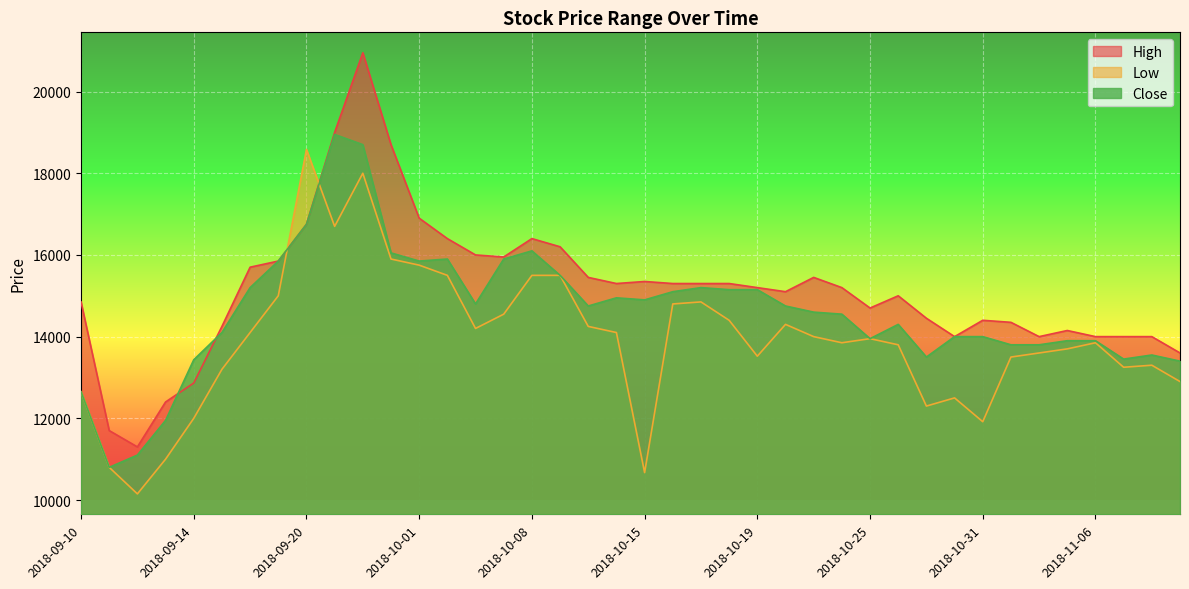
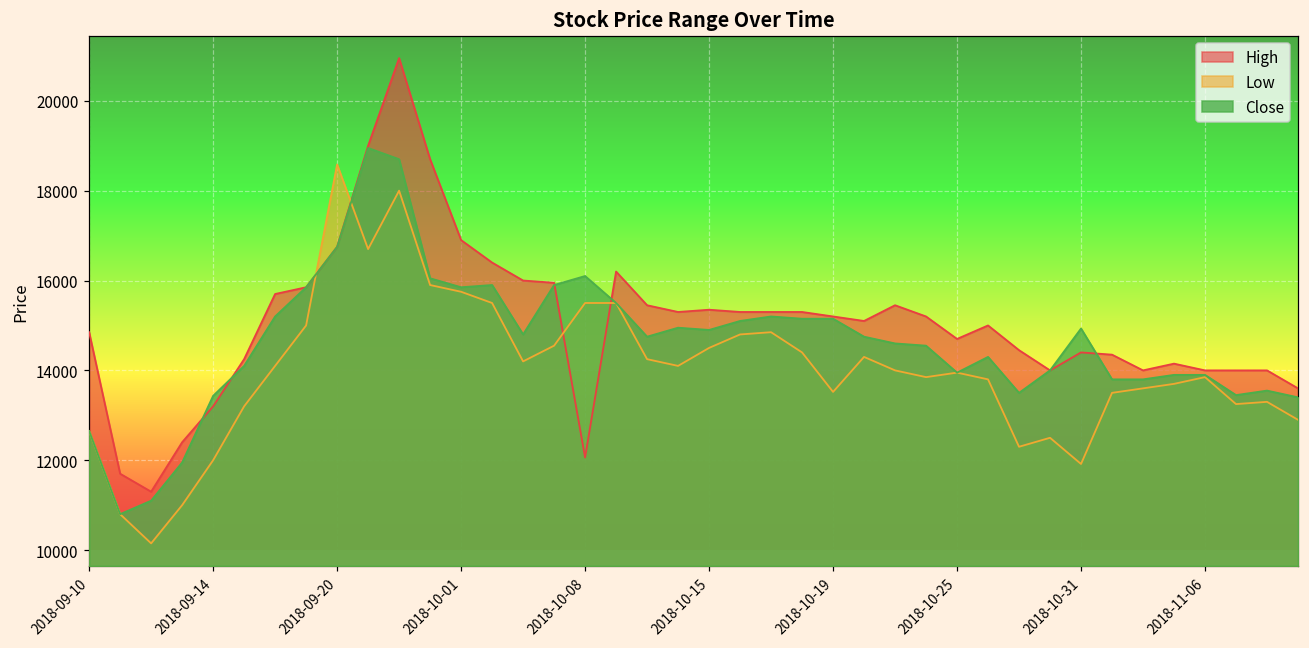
High, 2018-09-14: 12900 -> 13200
High, 2018-10-08: 16400 -> 12100
Low, 2018-10-15: 10700 -> 14500
Close, 2018-10-31: 14000 -> 14900
